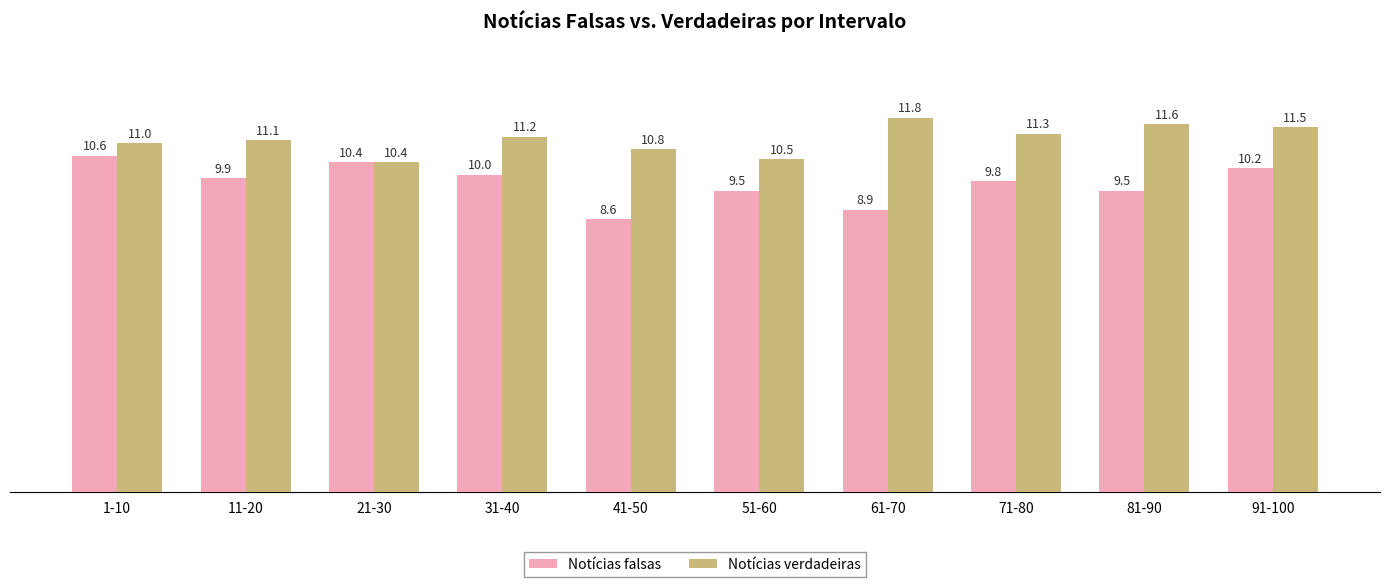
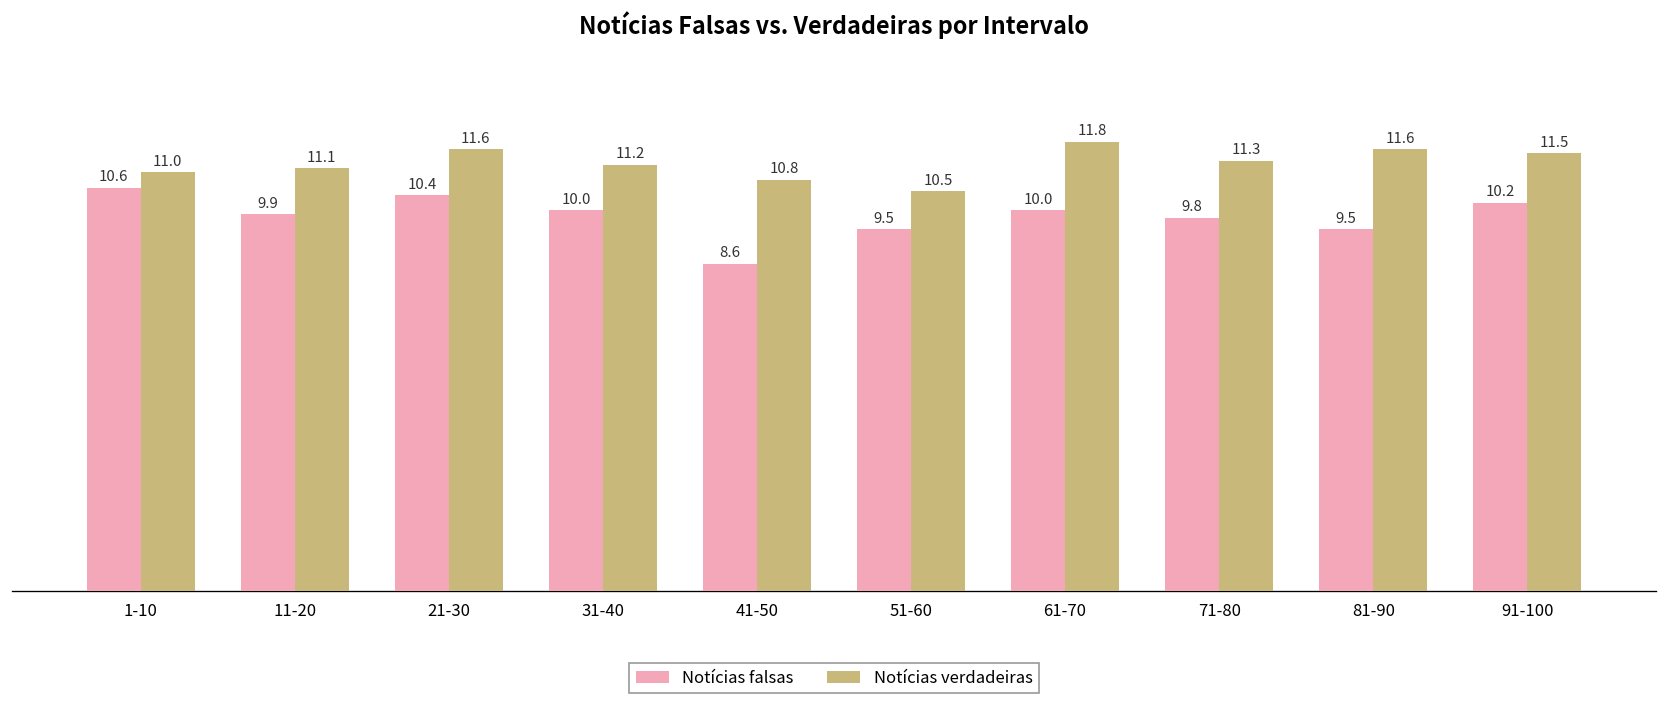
Notícias verdadeiras, 21-30: 10.4 -> 11.6
Notícias falsas, 61-70: 8.9 -> 10.0
